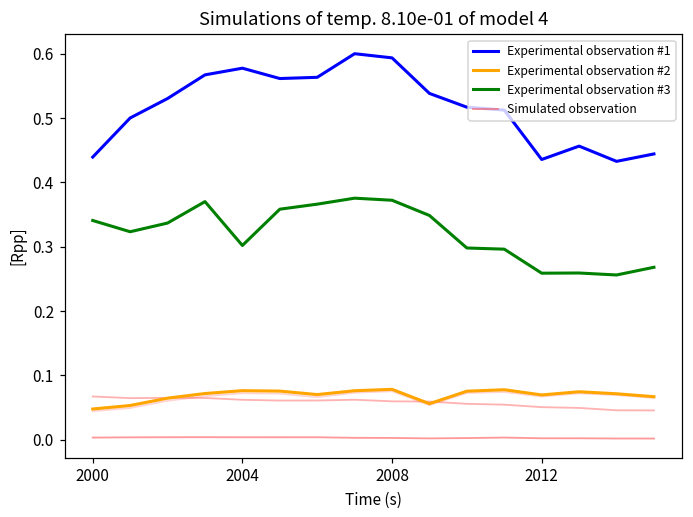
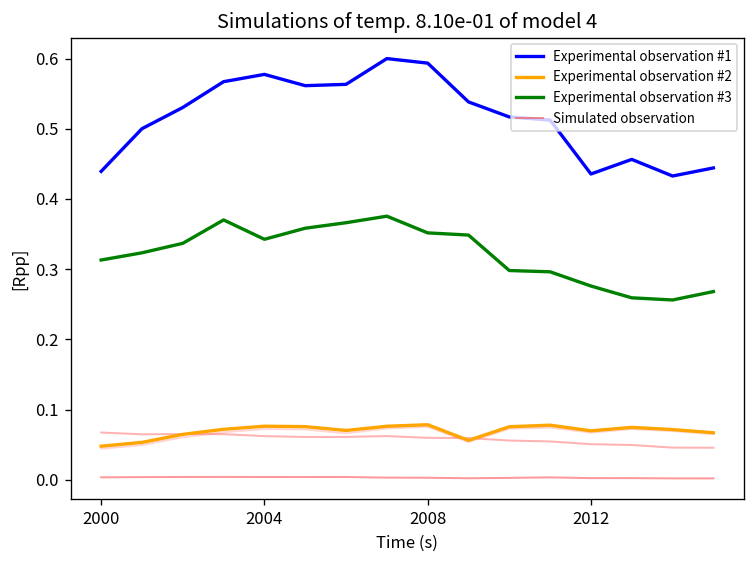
Experimental observation #3, 2000: 0.34 -> 0.31
Experimental observation #3, 2004: 0.30 -> 0.34
Experimental observation #3, 2008: 0.37 -> 0.35
Experimental observation #3, 2012: 0.26 -> 0.28
